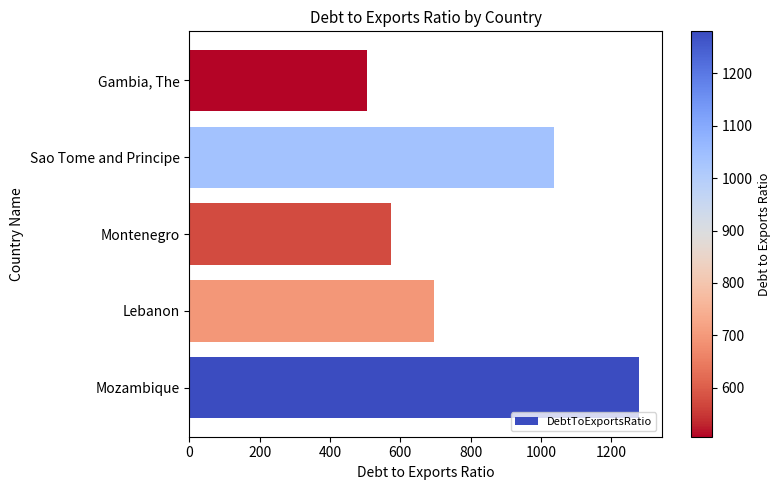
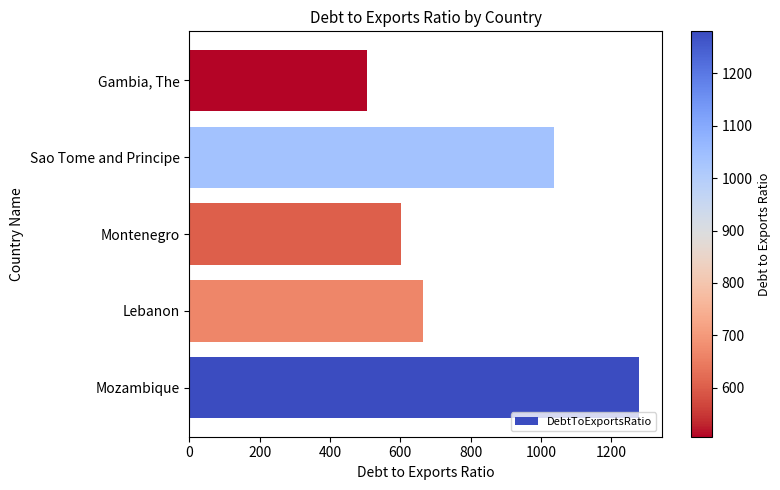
Montenegro: 580 -> 600
Lebanon: 690 -> 660
